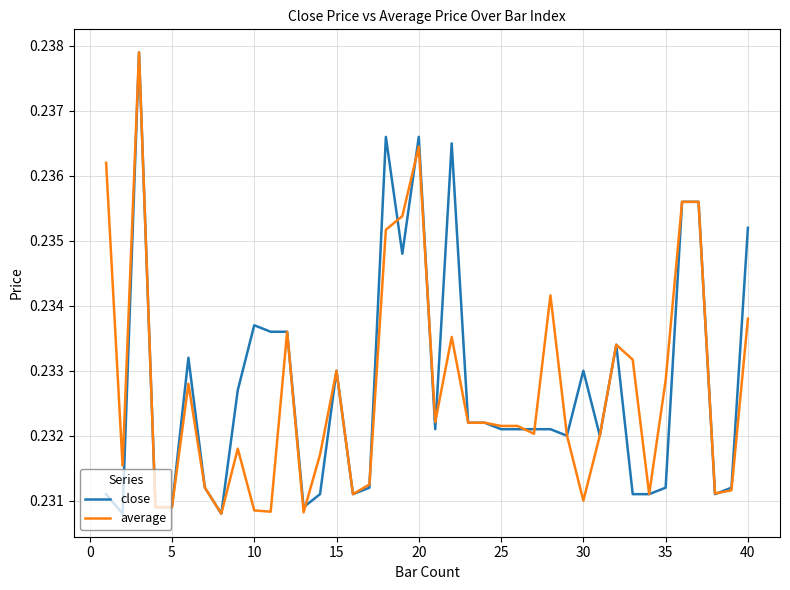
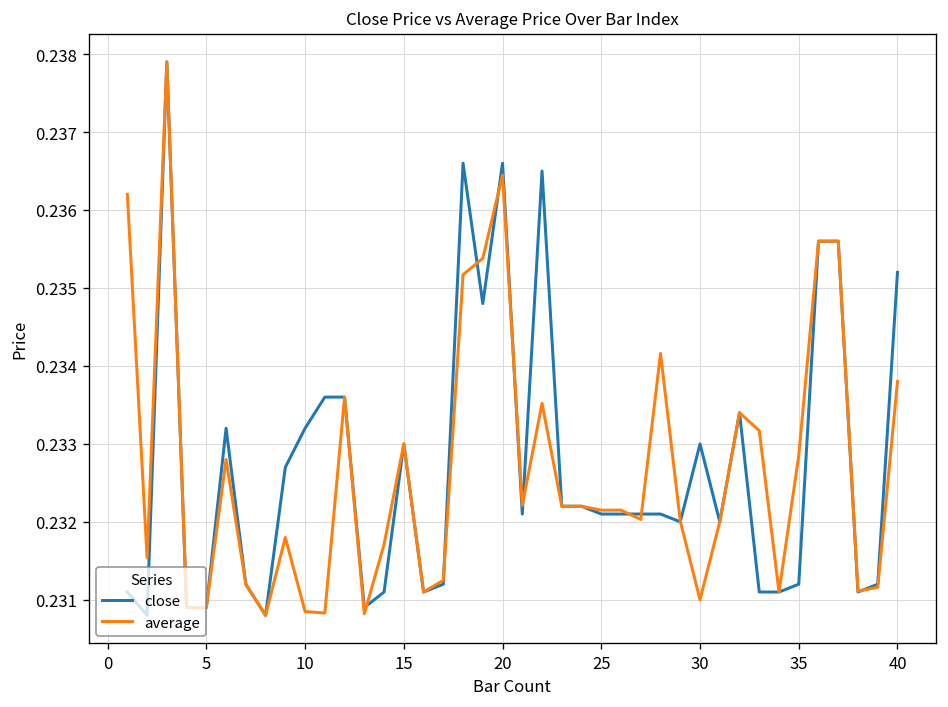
close, 10: 0.2337 -> 0.2332
